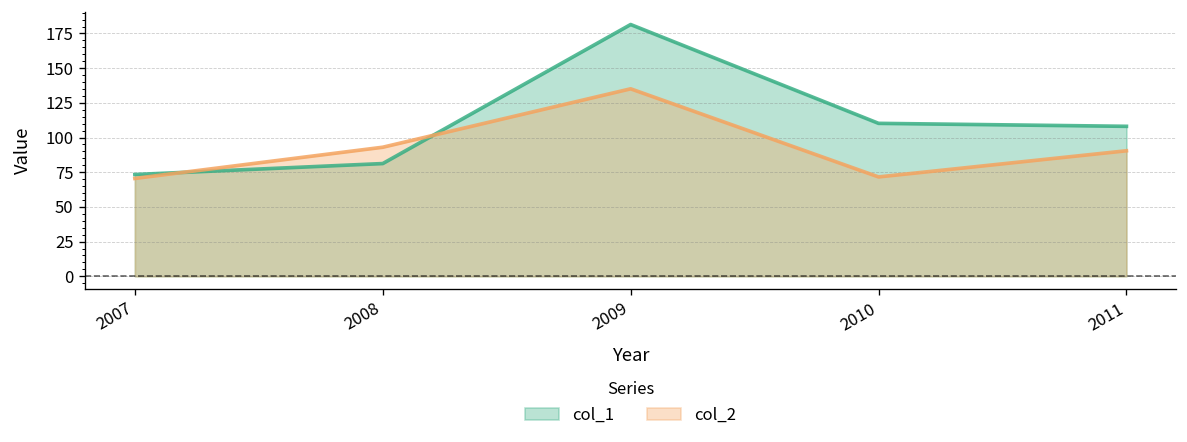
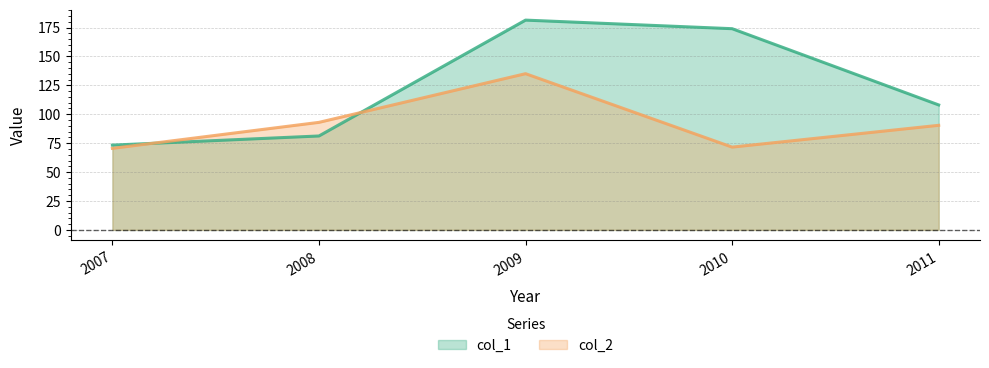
col_1, 2010: 110 -> 174
